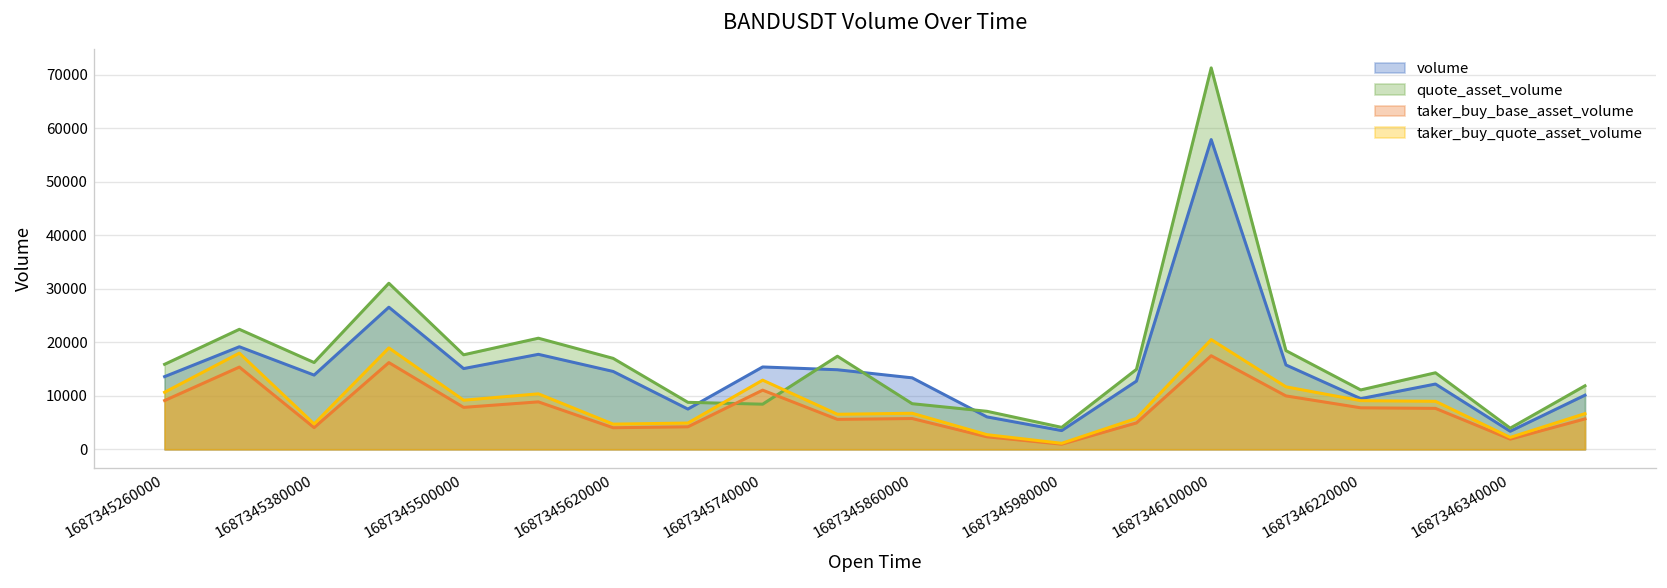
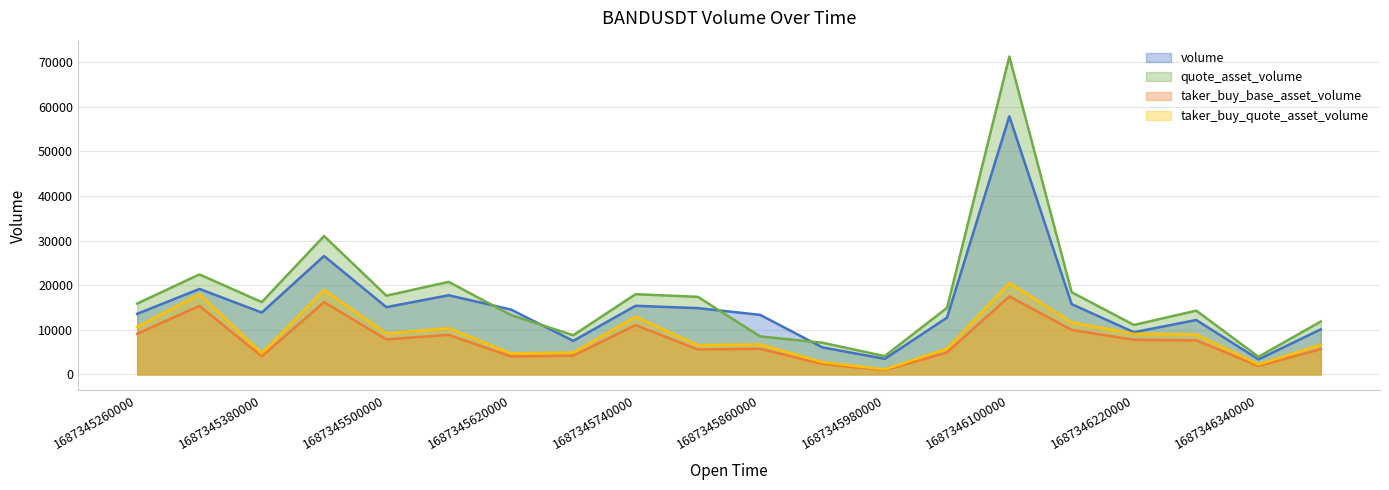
quote_asset_volume, 1687345620000: 17000 -> 13000
quote_asset_volume, 1687345740000: 8000 -> 18000
